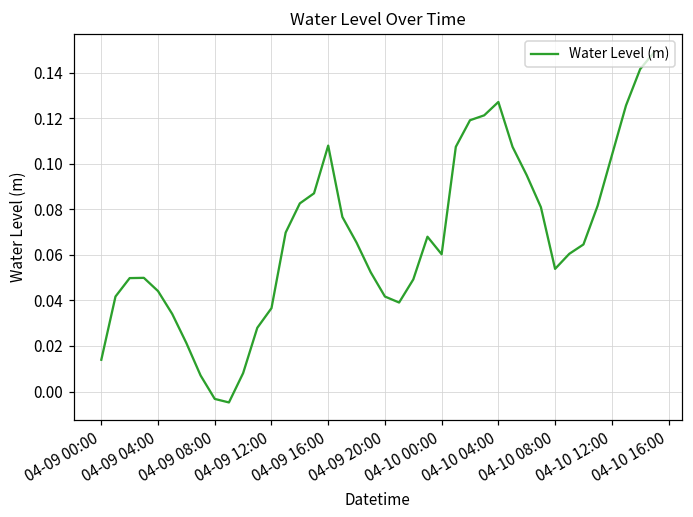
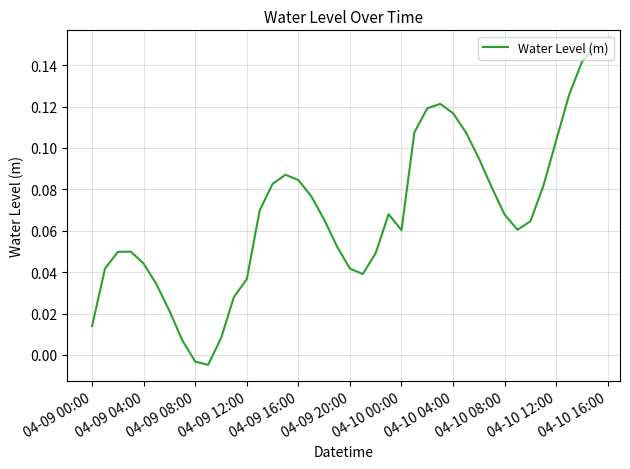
04-09 16:00: 0.108 -> 0.084
04-10 04:00: 0.127 -> 0.117
04-10 08:00: 0.054 -> 0.068
